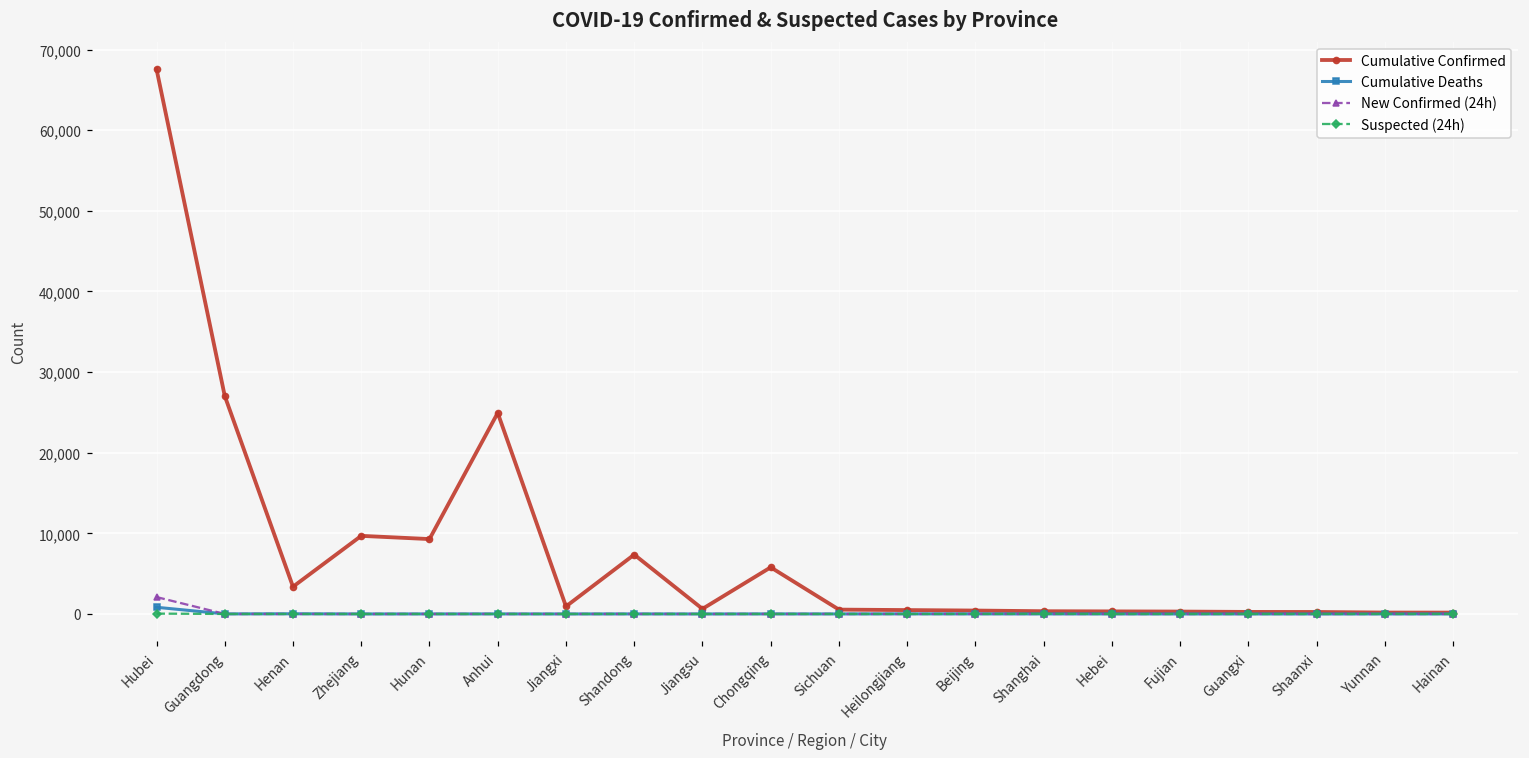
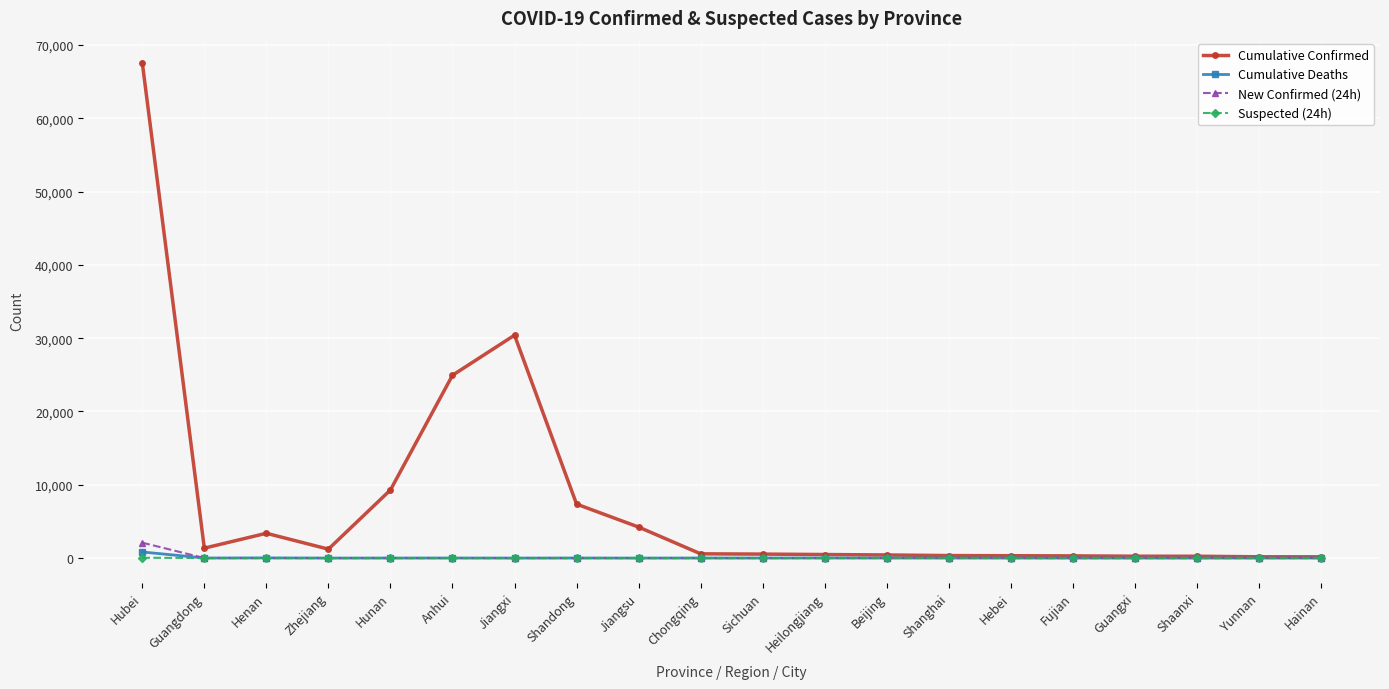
Cumulative Confirmed, Guangdong: 27,000 -> 1,000
Cumulative Confirmed, Zhejiang: 10,000 -> 1,000
Cumulative Confirmed, Jiangxi: 1,000 -> 30,000
Cumulative Confirmed, Jiangsu: 1,000 -> 4,000
Cumulative Confirmed, Chongqing: 6,000 -> 1,000
